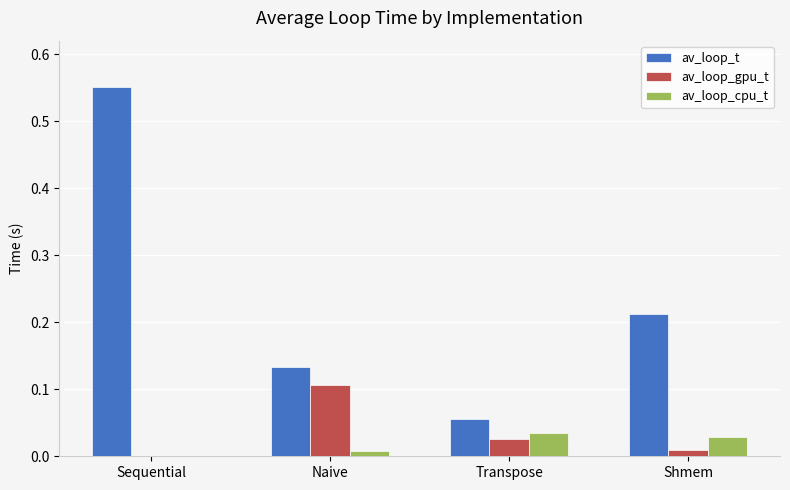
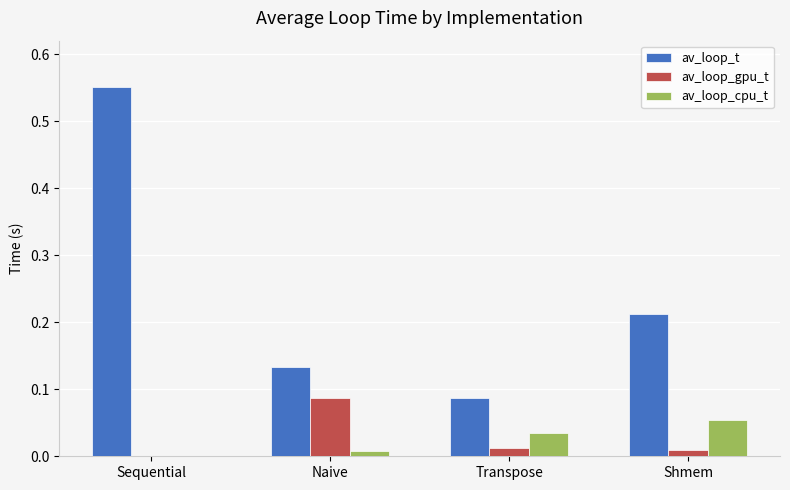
av_loop_gpu_t, Naive: 0.11 -> 0.09
av_loop_t, Transpose: 0.06 -> 0.09
av_loop_gpu_t, Transpose: 0.03 -> 0.01
av_loop_cpu_t, Shmem: 0.03 -> 0.05
